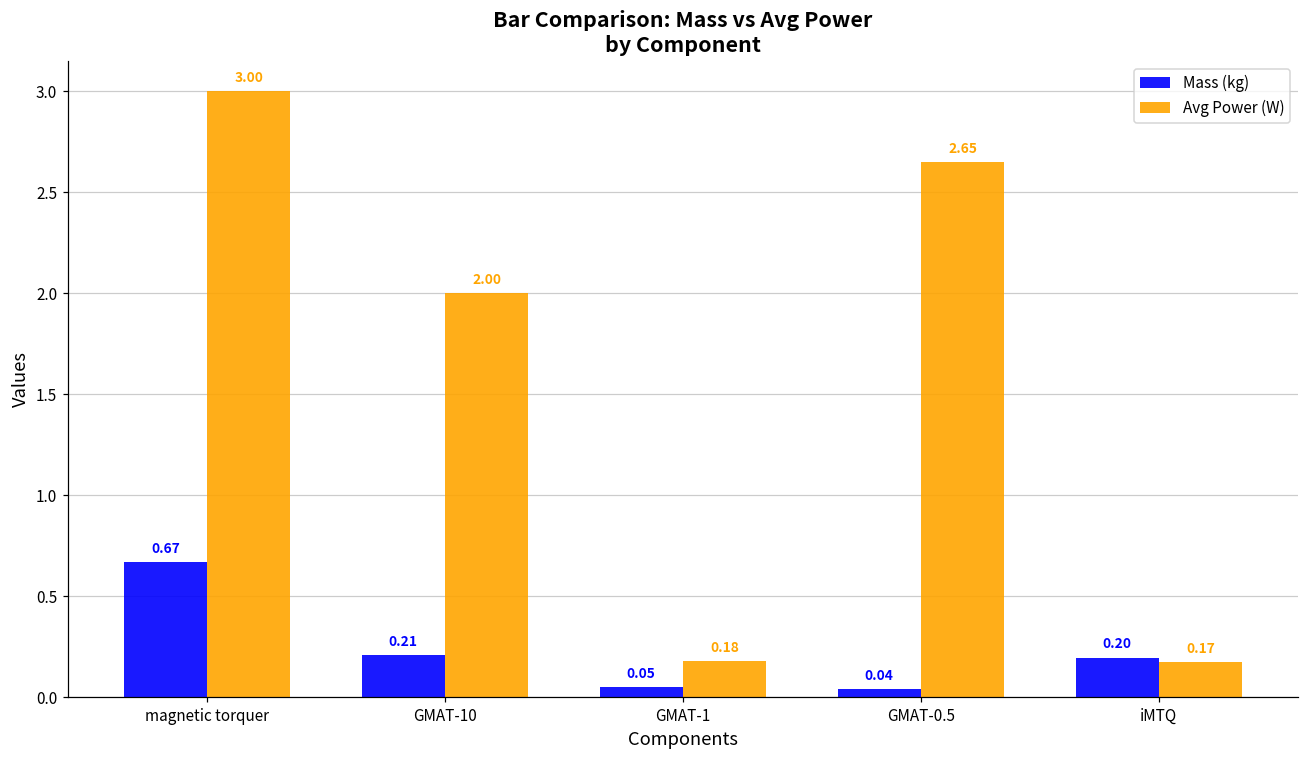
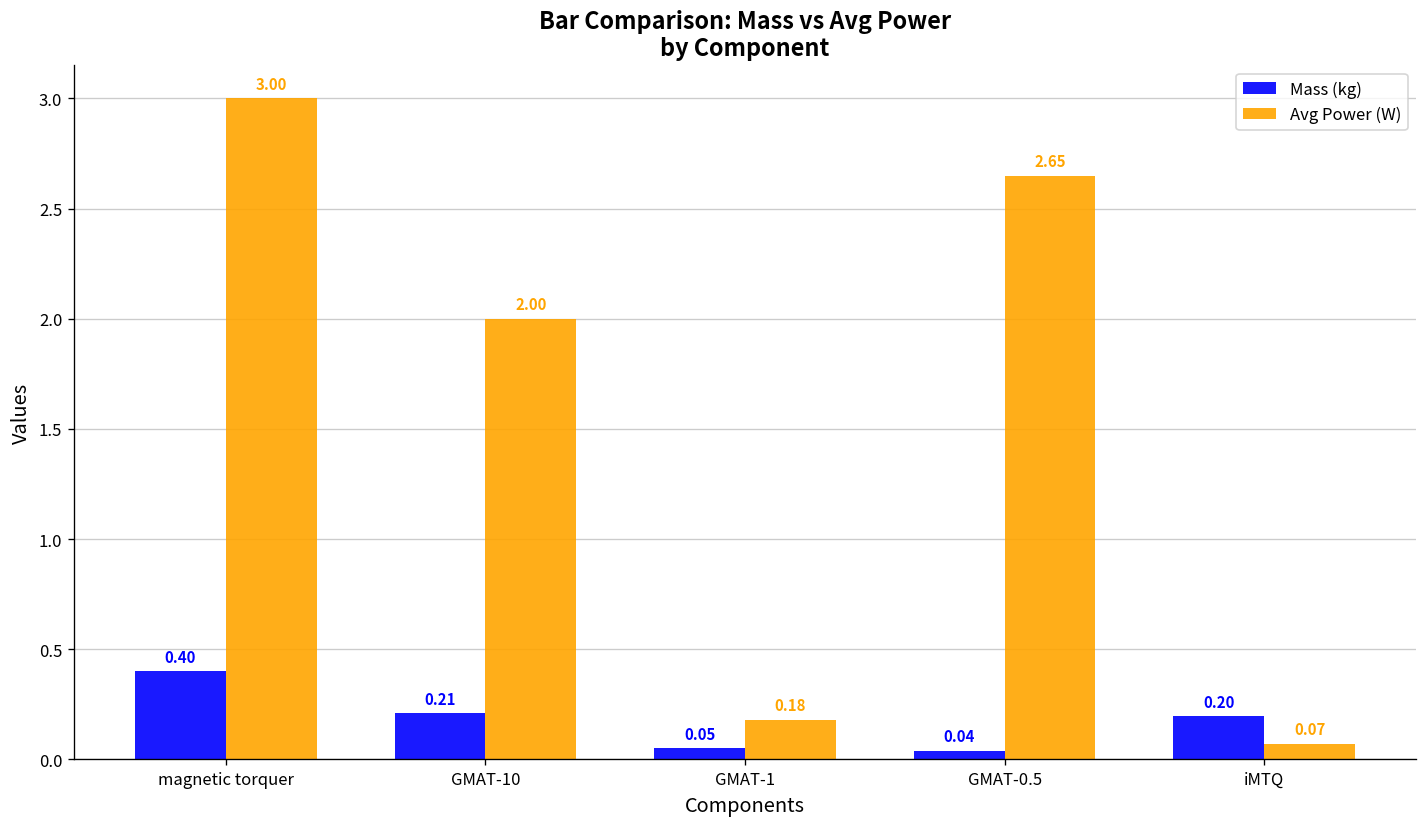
Mass (kg), magnetic torquer: 0.67 -> 0.40
Avg Power (W), iMTQ: 0.17 -> 0.07
